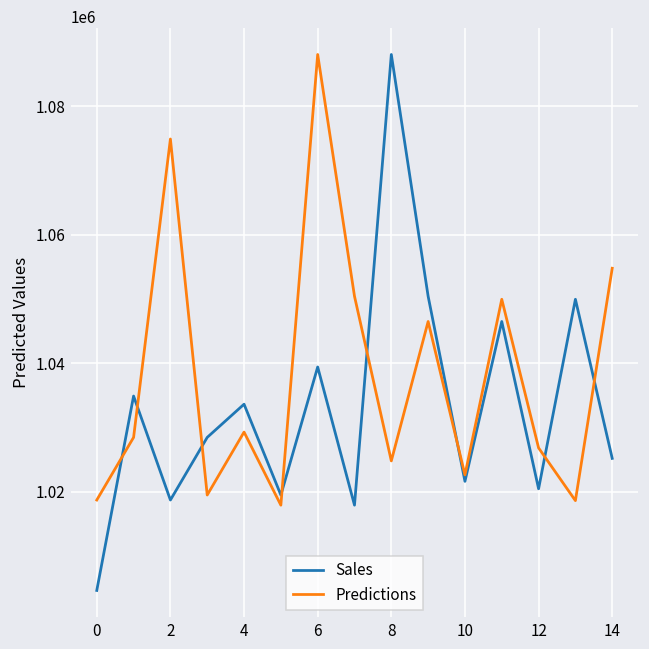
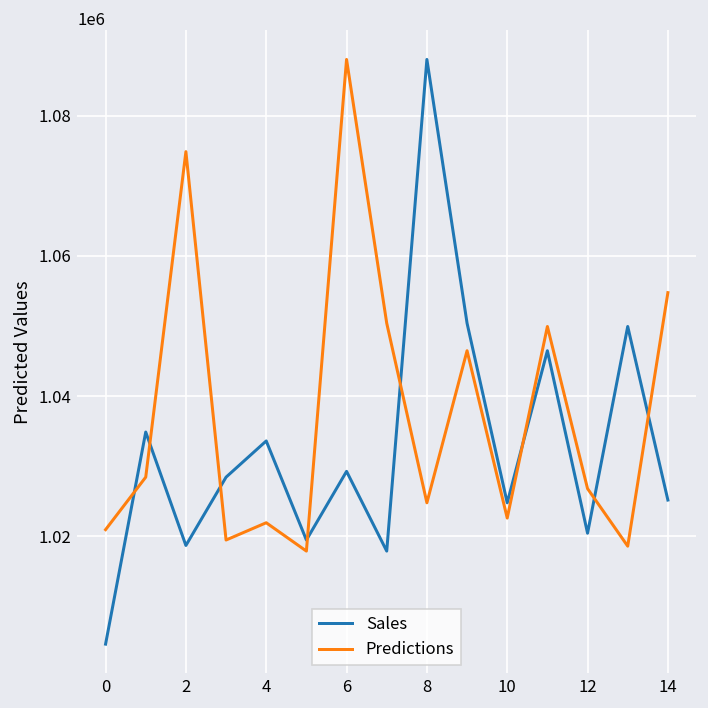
Predictions, 0: 1019000 -> 1021000
Predictions, 4: 1029000 -> 1022000
Sales, 6: 1039000 -> 1029000
Sales, 10: 1022000 -> 1025000
